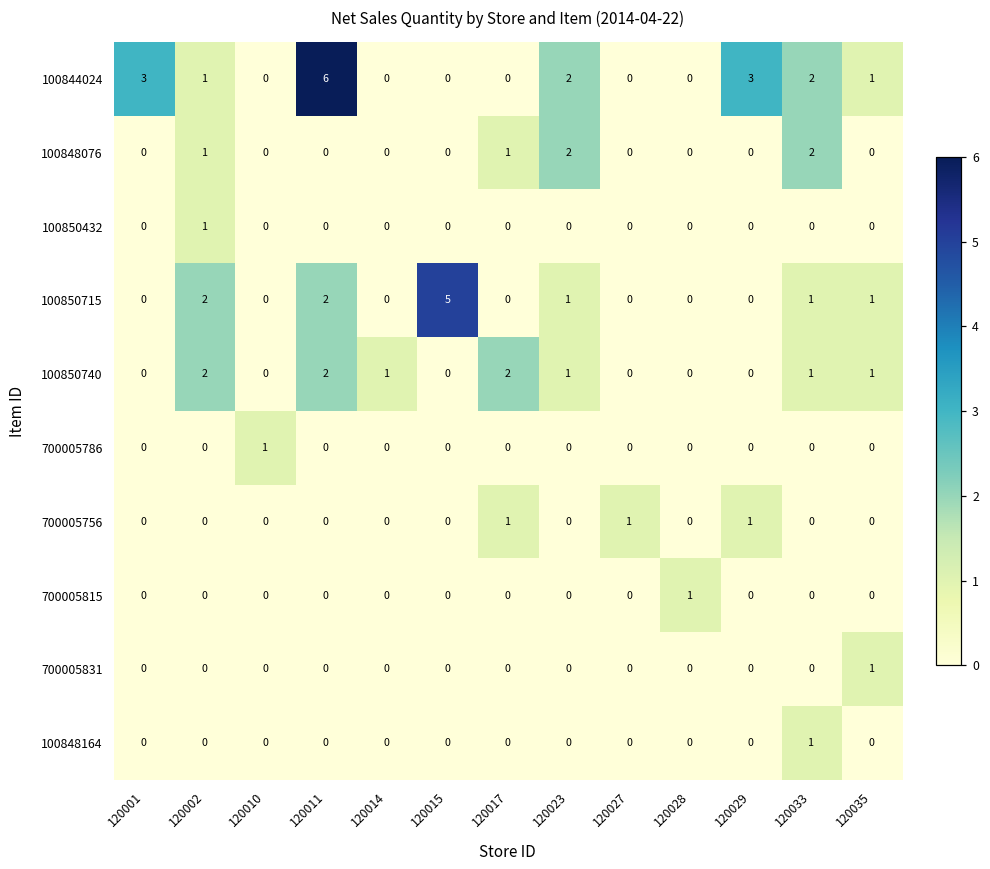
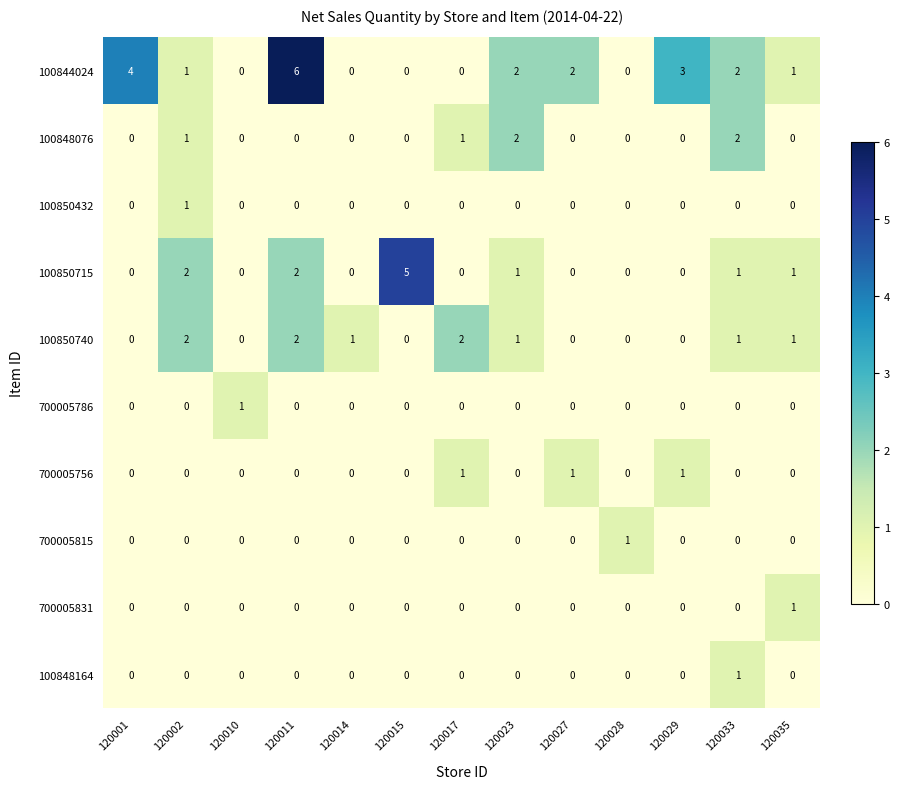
100844024, 120001: 3 -> 4
100844024, 120027: 0 -> 2
